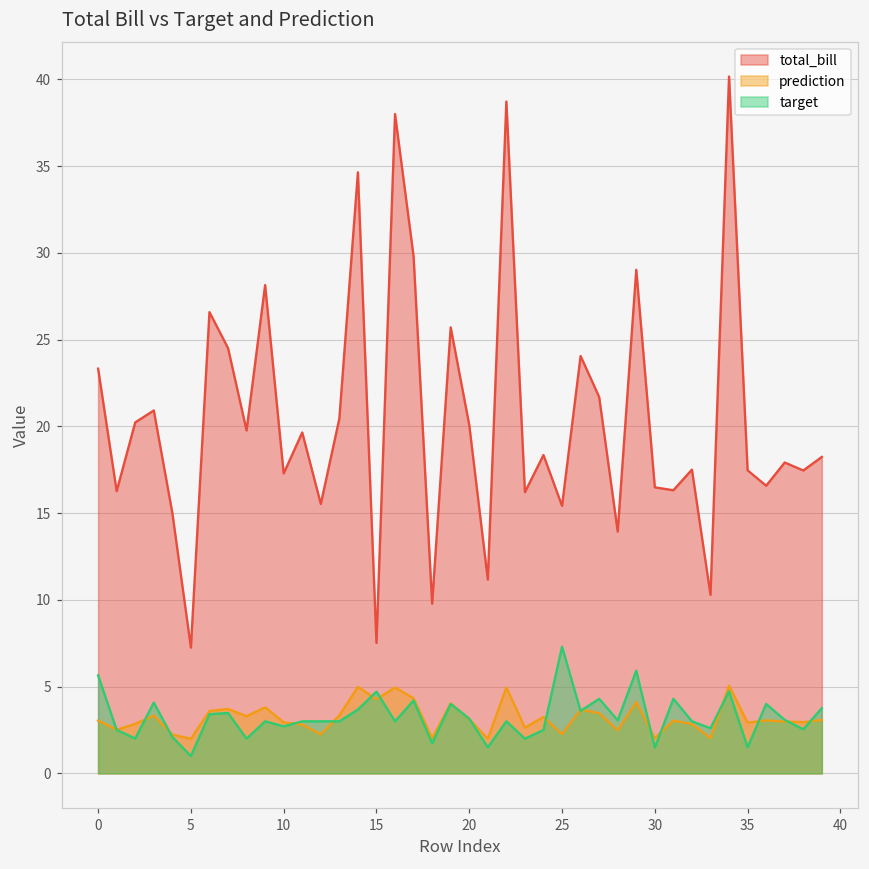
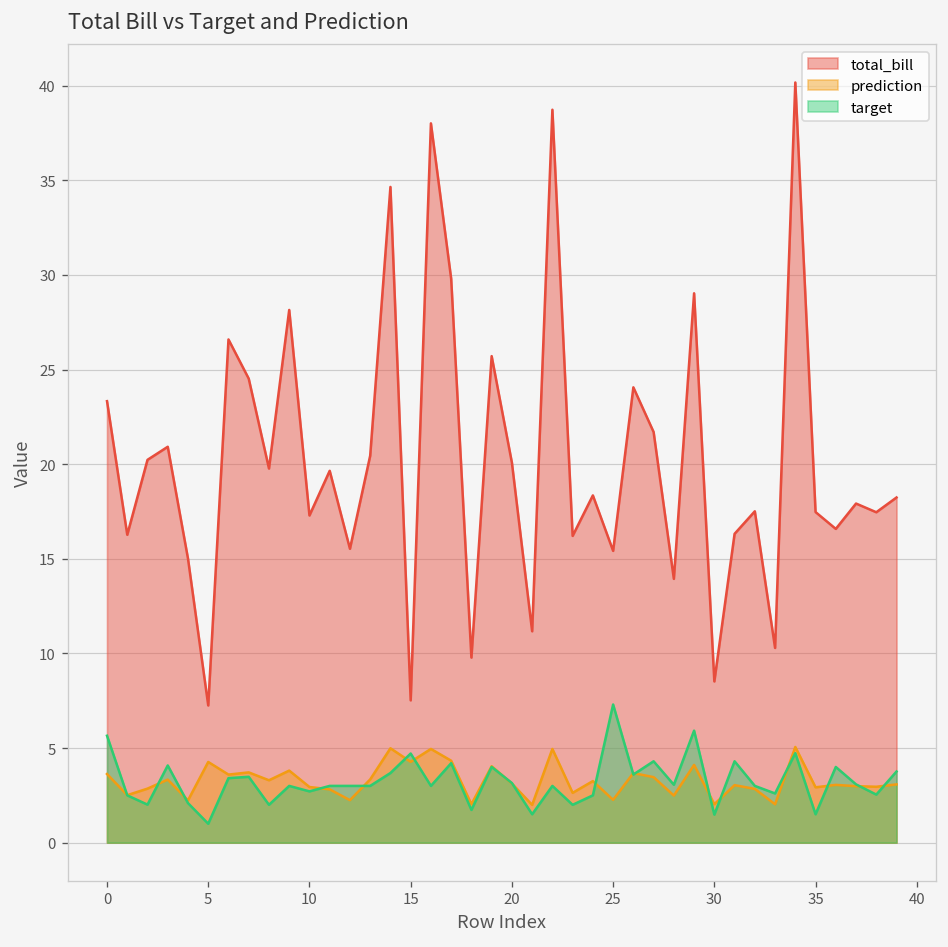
prediction, 0: 3.0 -> 3.6
prediction, 5: 2.0 -> 4.3
total_bill, 30: 16.5 -> 8.5
